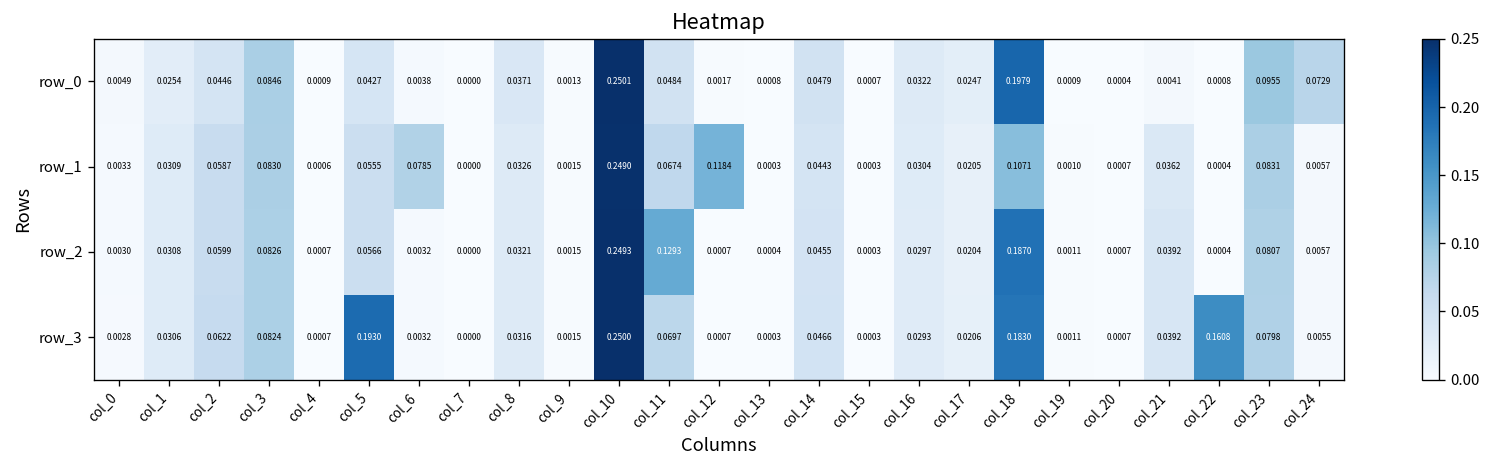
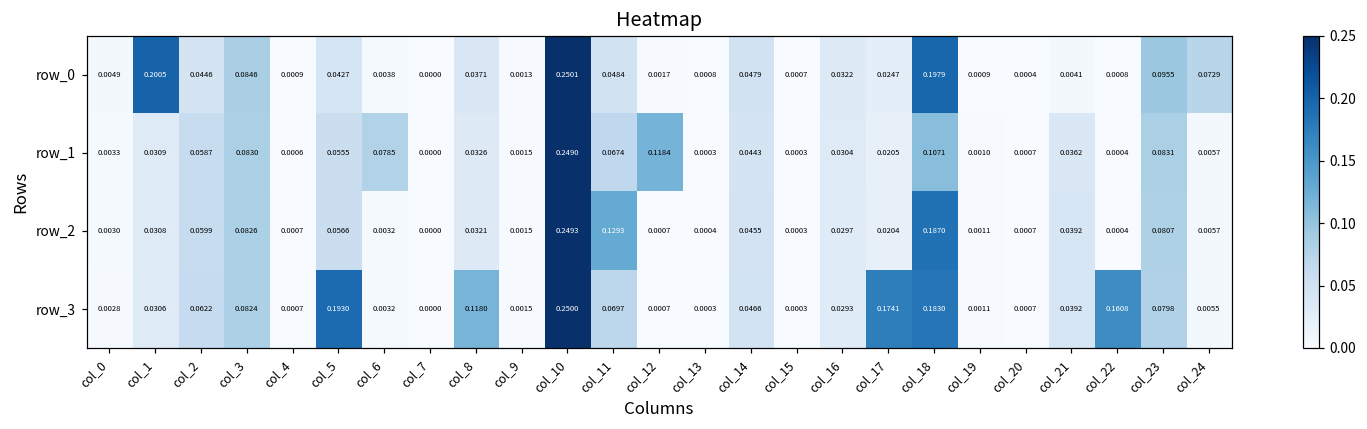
row_0, col_1: 0.0254 -> 0.2005
row_3, col_8: 0.0316 -> 0.1180
row_3, col_17: 0.0206 -> 0.1741
